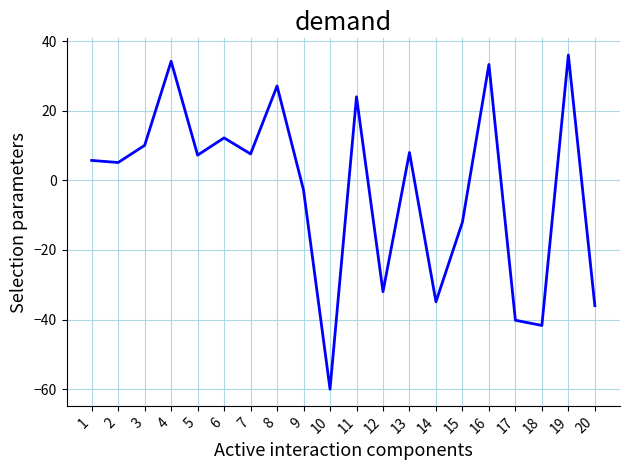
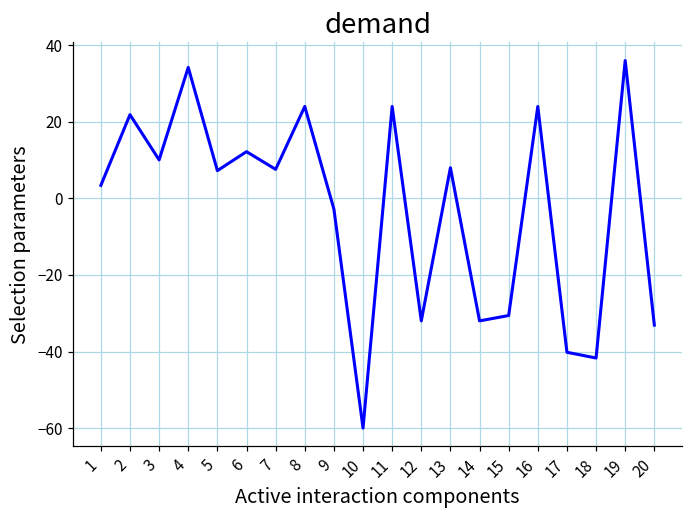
1: 6 -> 3
2: 5 -> 22
8: 27 -> 24
14: -35 -> -32
15: -12 -> -31
16: 33 -> 24
20: -36 -> -33
